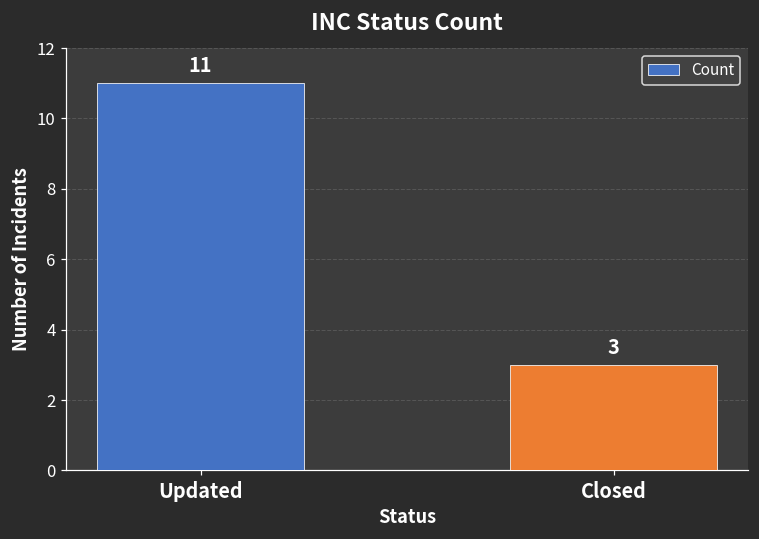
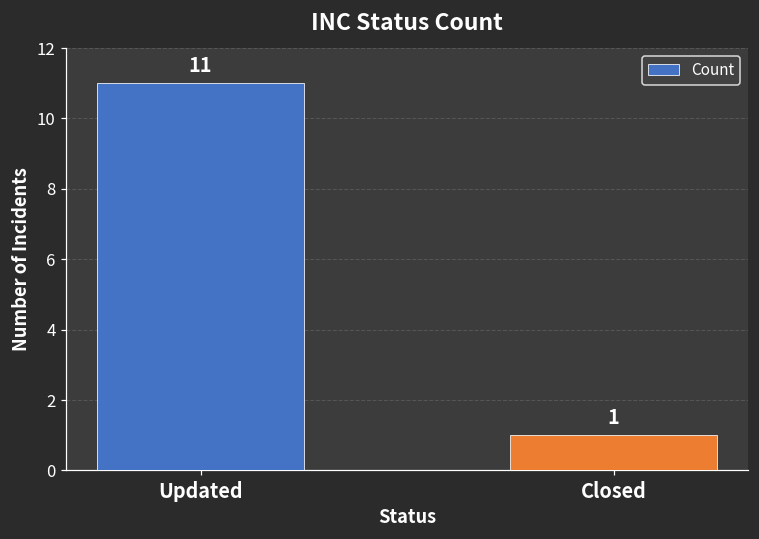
Closed: 3 -> 1
